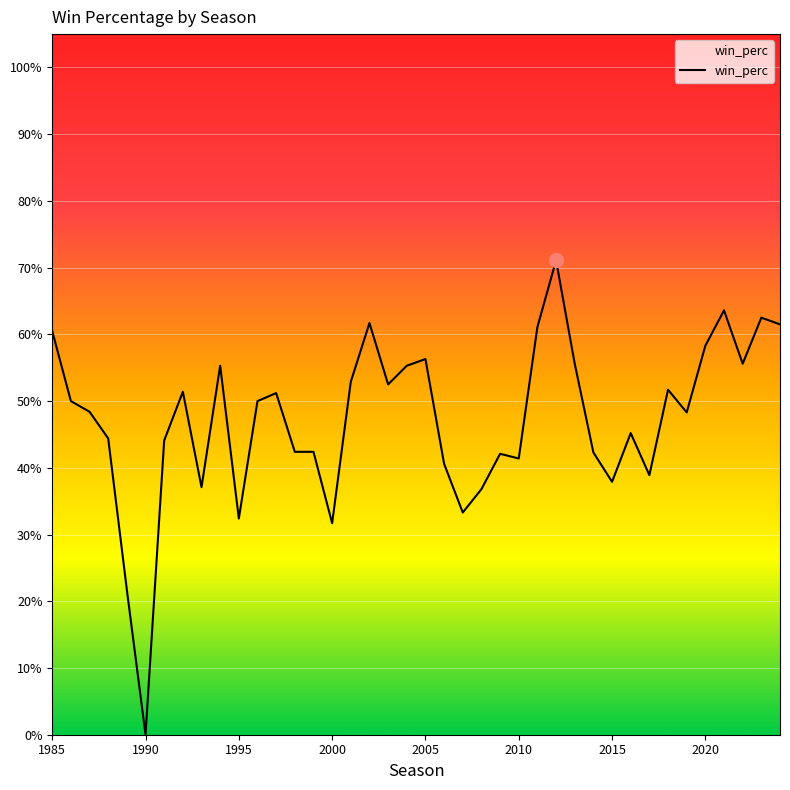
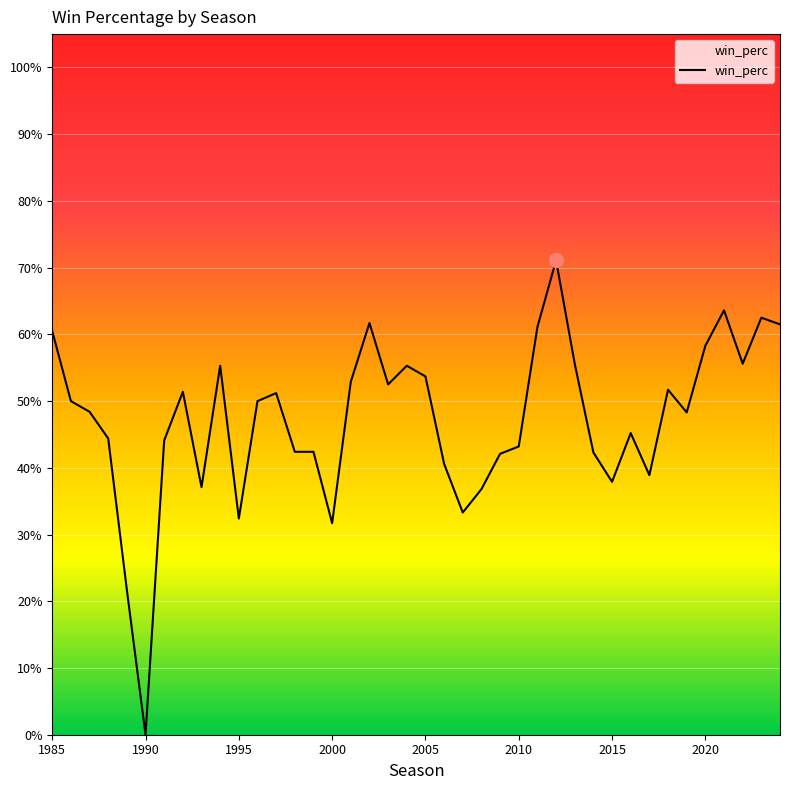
win_perc, 2005: 56% -> 54%
win_perc, 2010: 41% -> 43%
